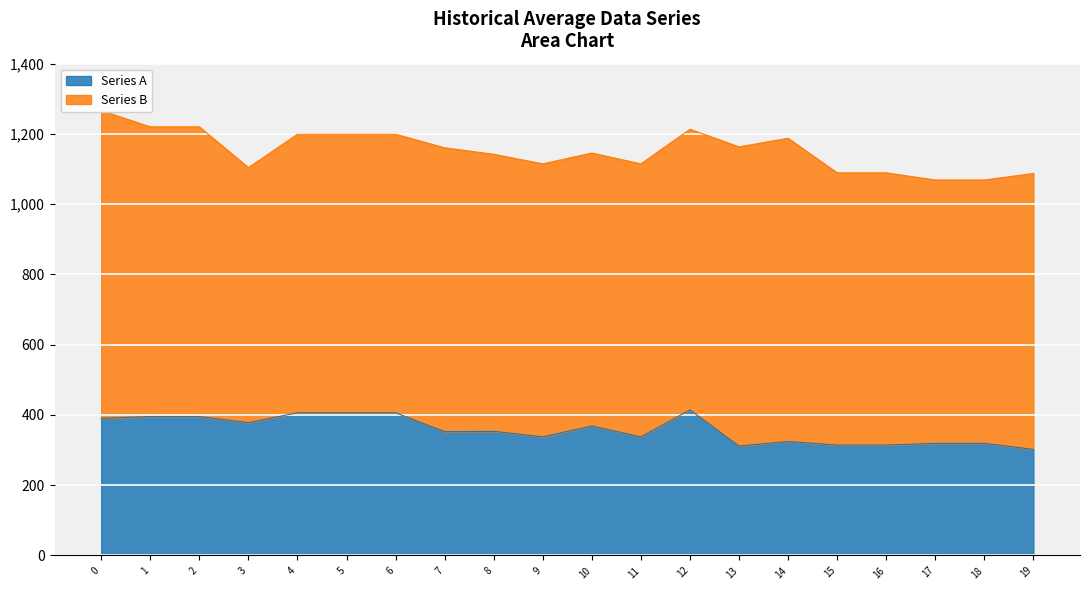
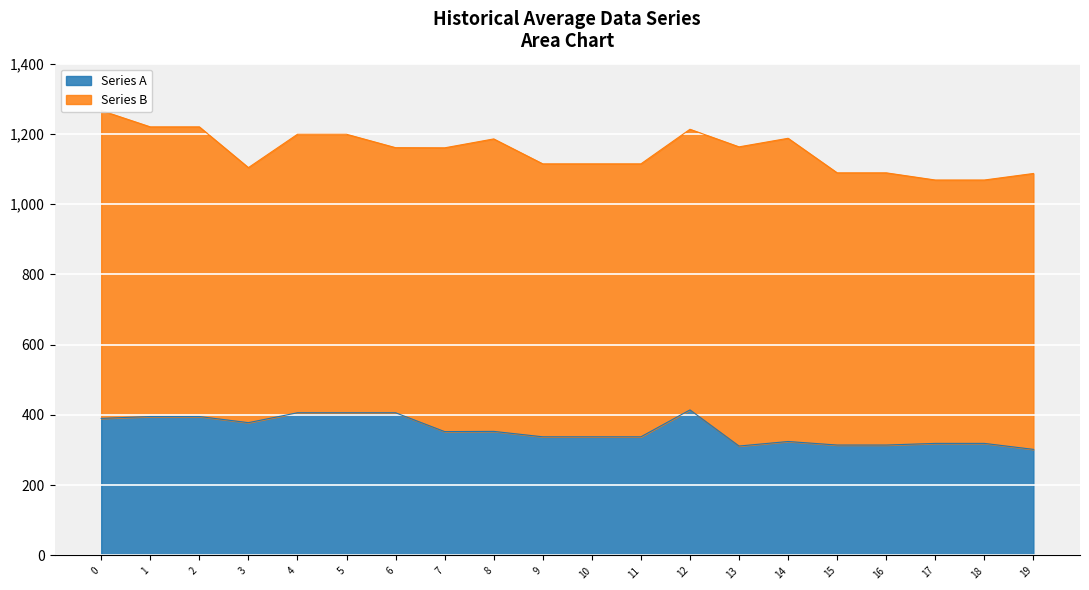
Series B, 6: 790 -> 750
Series B, 8: 790 -> 830
Series A, 10: 370 -> 340
